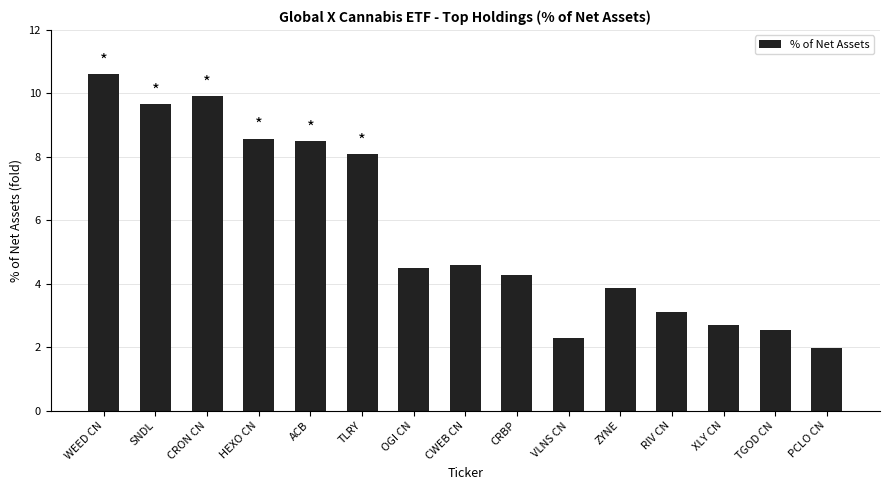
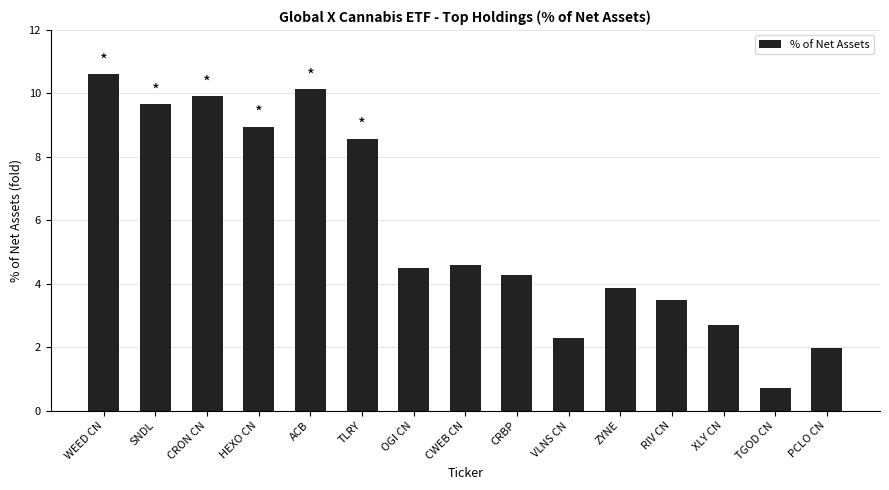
HEXO CN: 8.6 -> 8.9
ACB: 8.5 -> 10.1
TLRY: 8.1 -> 8.6
RIV CN: 3.1 -> 3.5
TGOD CN: 2.5 -> 0.7
